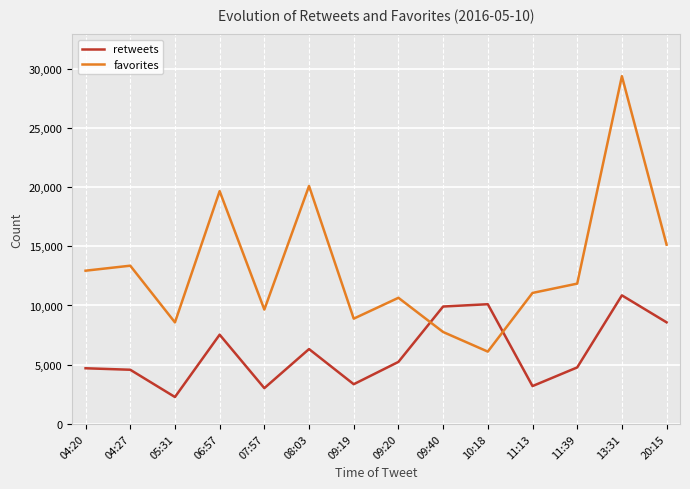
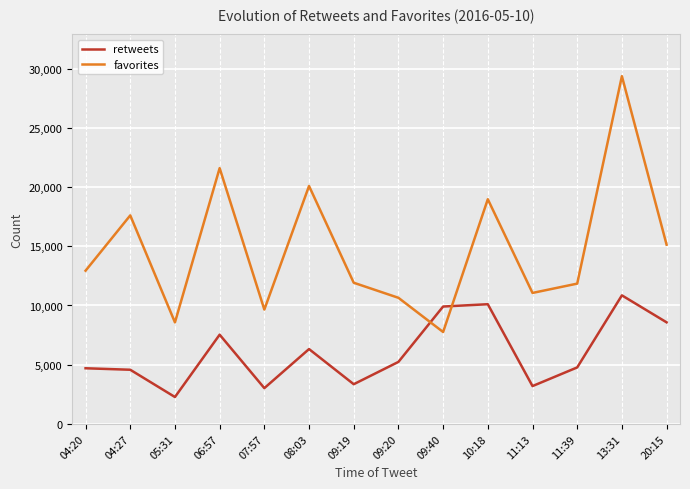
favorites, 04:27: 13,400 -> 17,600
favorites, 06:57: 19,700 -> 21,600
favorites, 09:19: 8,900 -> 11,900
favorites, 10:18: 6,100 -> 19,000
